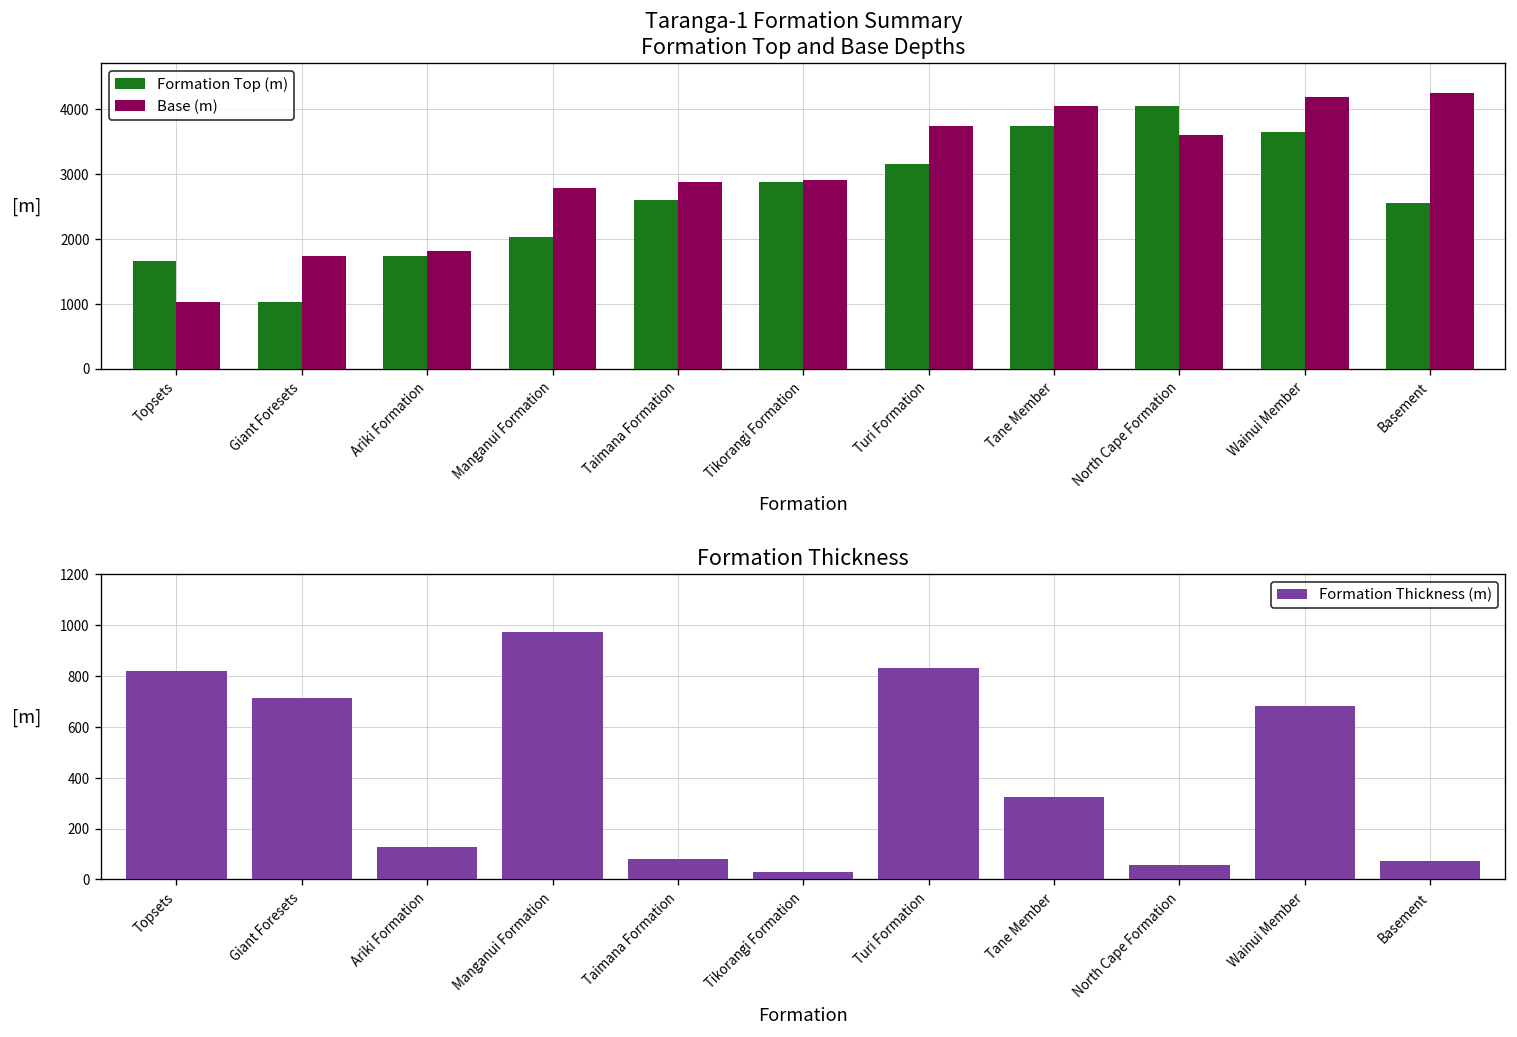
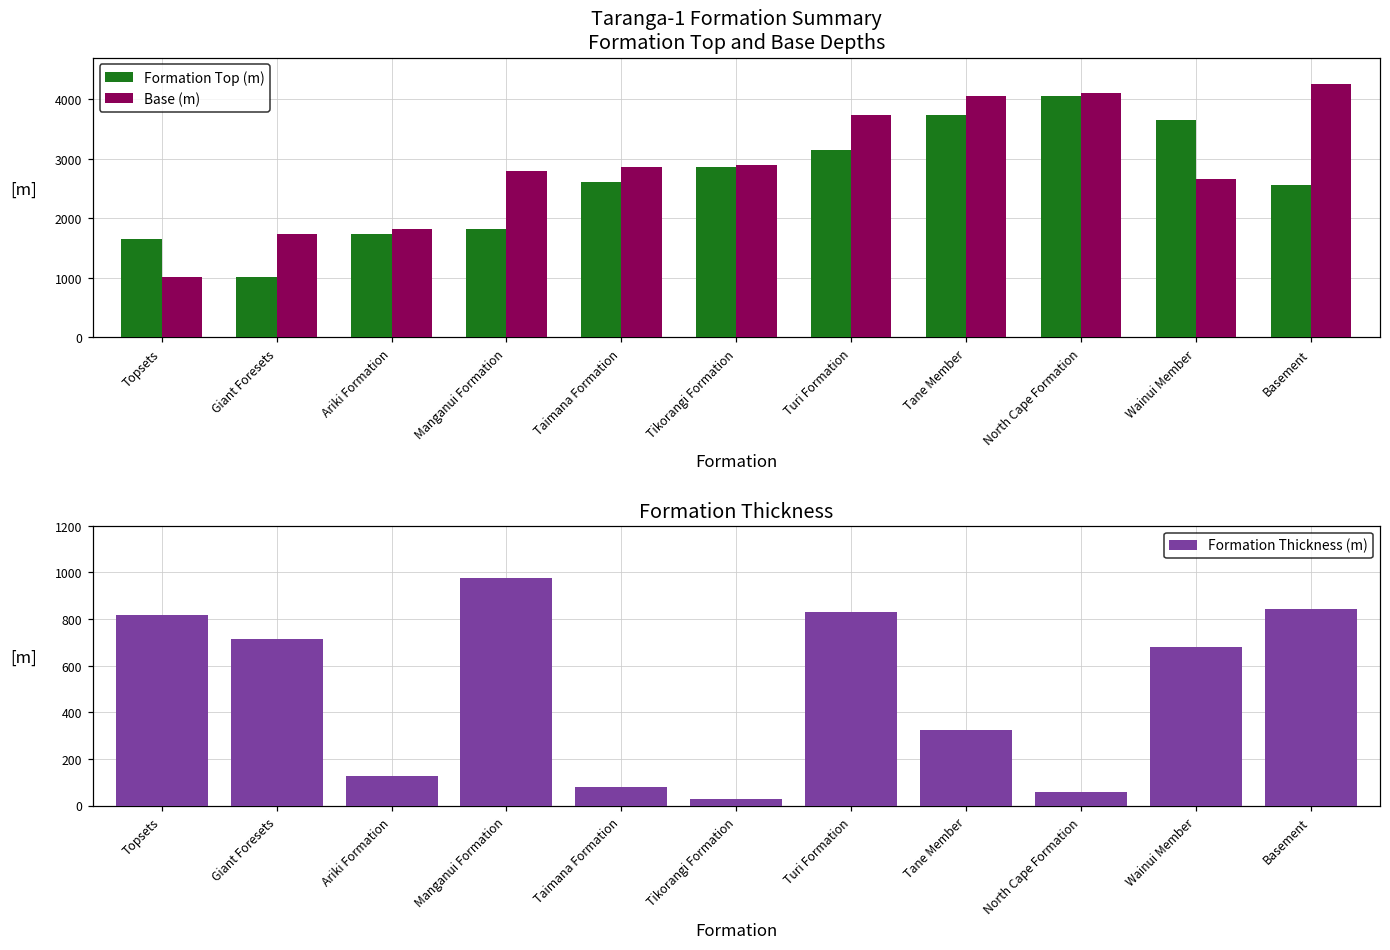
Taranga-1 Formation Summary Formation Top and Base Depths, Formation Top (m), Manganui Formation: 2000 -> 1800
Taranga-1 Formation Summary Formation Top and Base Depths, Base (m), North Cape Formation: 3600 -> 4100
Taranga-1 Formation Summary Formation Top and Base Depths, Base (m), Wainui Member: 4200 -> 2700
Formation Thickness, Basement: 70 -> 840
